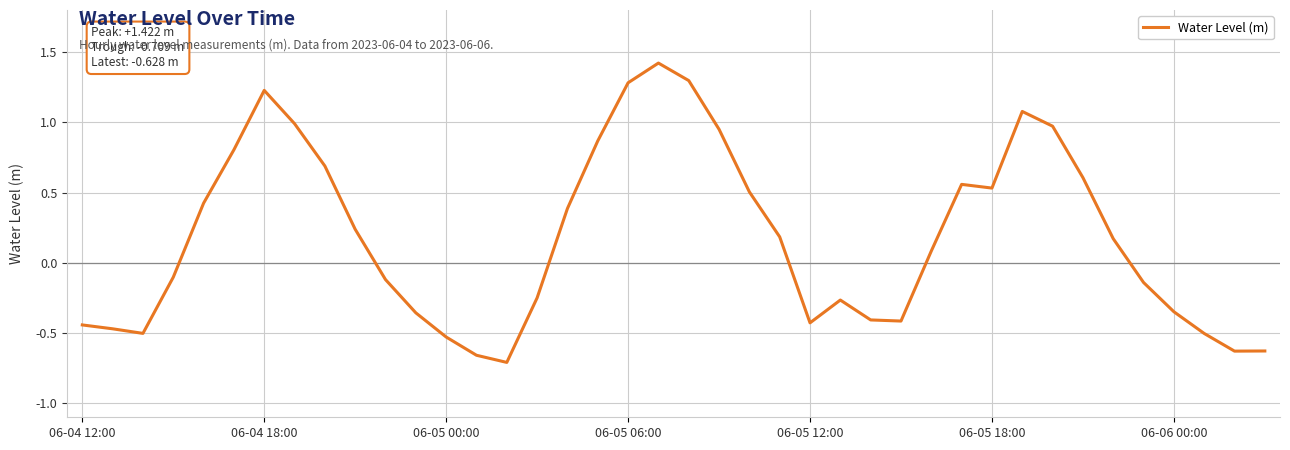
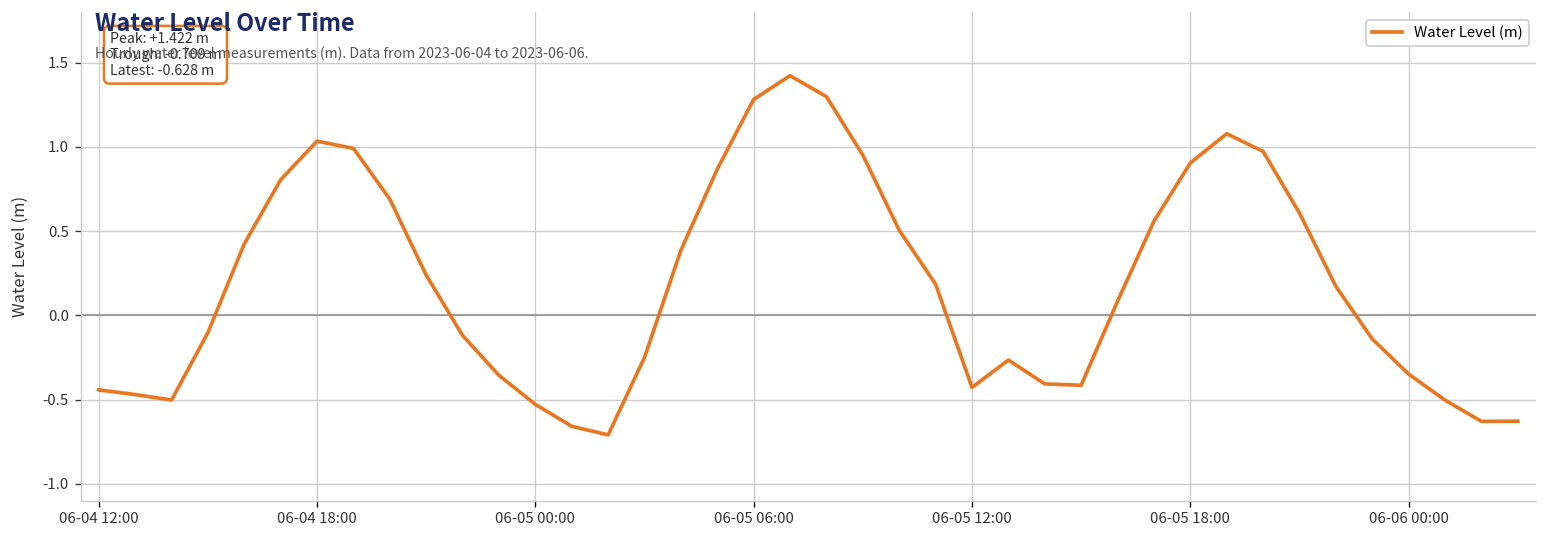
06-04 18:00: 1.23 -> 1.03
06-05 18:00: 0.53 -> 0.90
